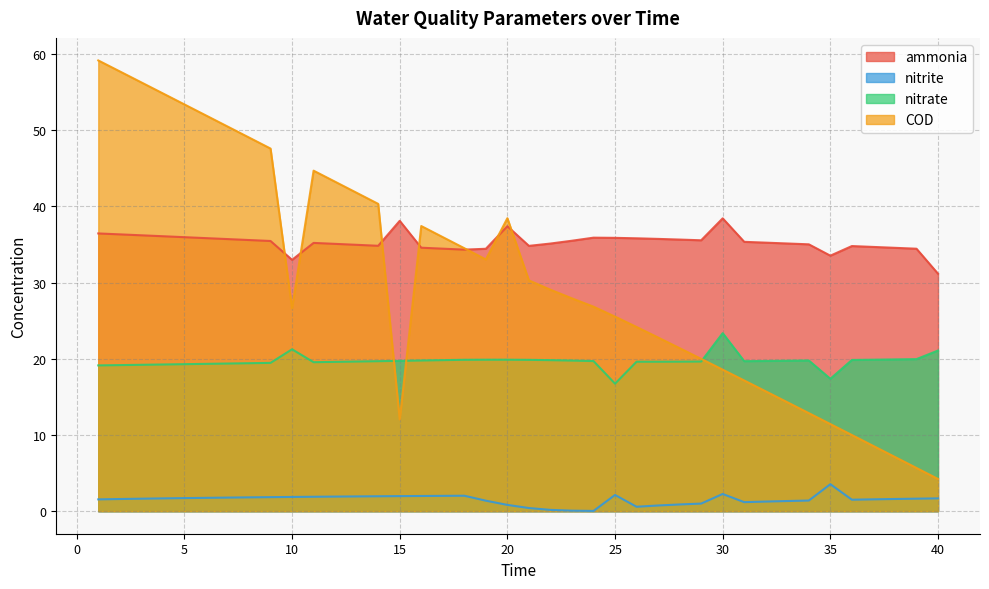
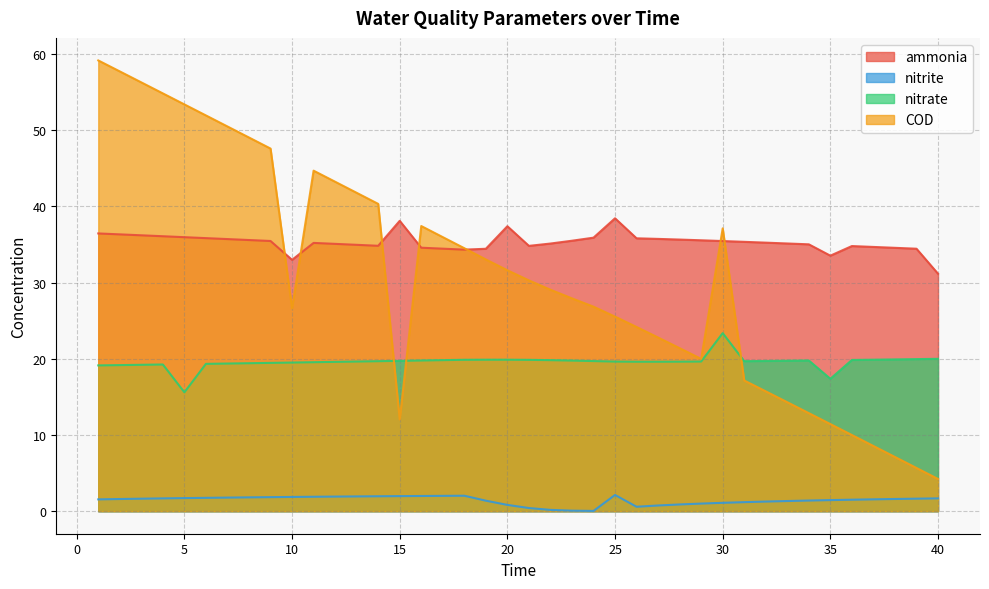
nitrate, 5: 19 -> 16
nitrate, 10: 21 -> 20
COD, 20: 38 -> 32
ammonia, 25: 36 -> 38
nitrate, 25: 17 -> 20
ammonia, 30: 38 -> 35
nitrite, 30: 2 -> 1
COD, 30: 19 -> 37
nitrite, 35: 4 -> 1
nitrate, 40: 21 -> 20
